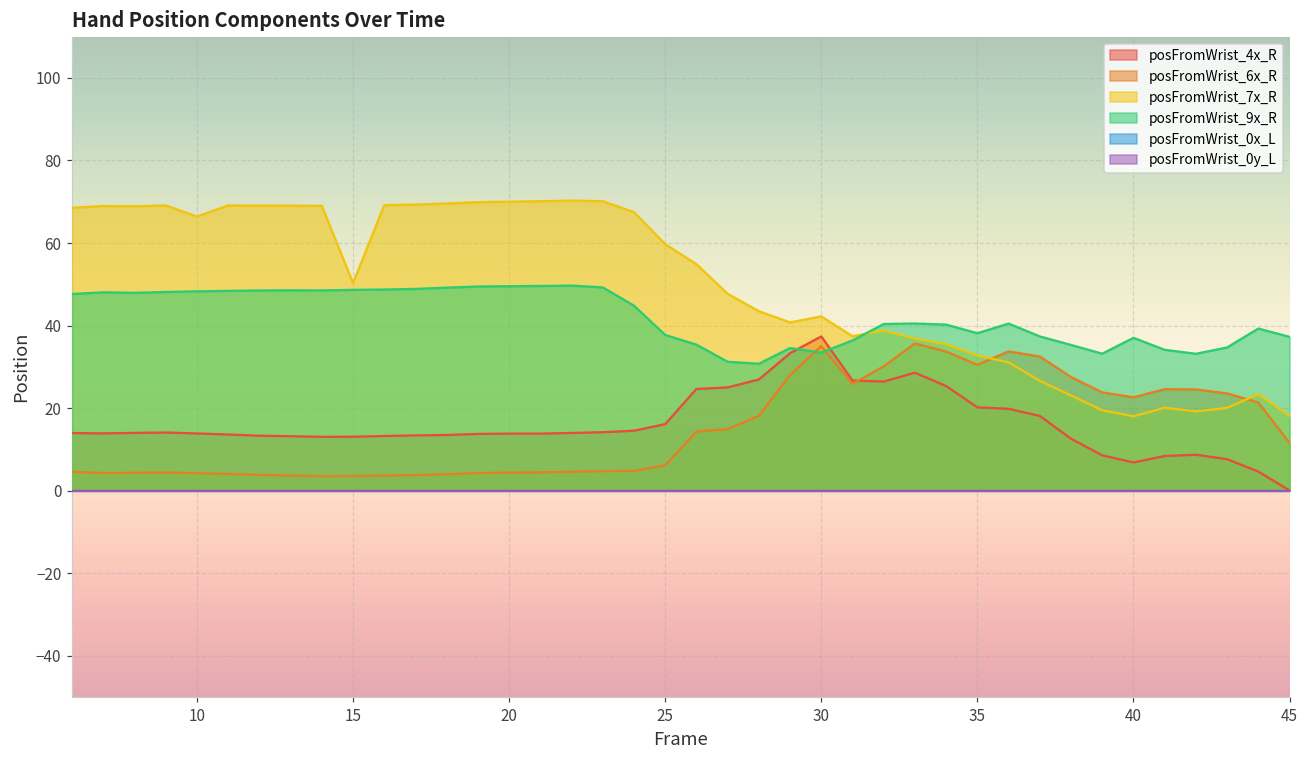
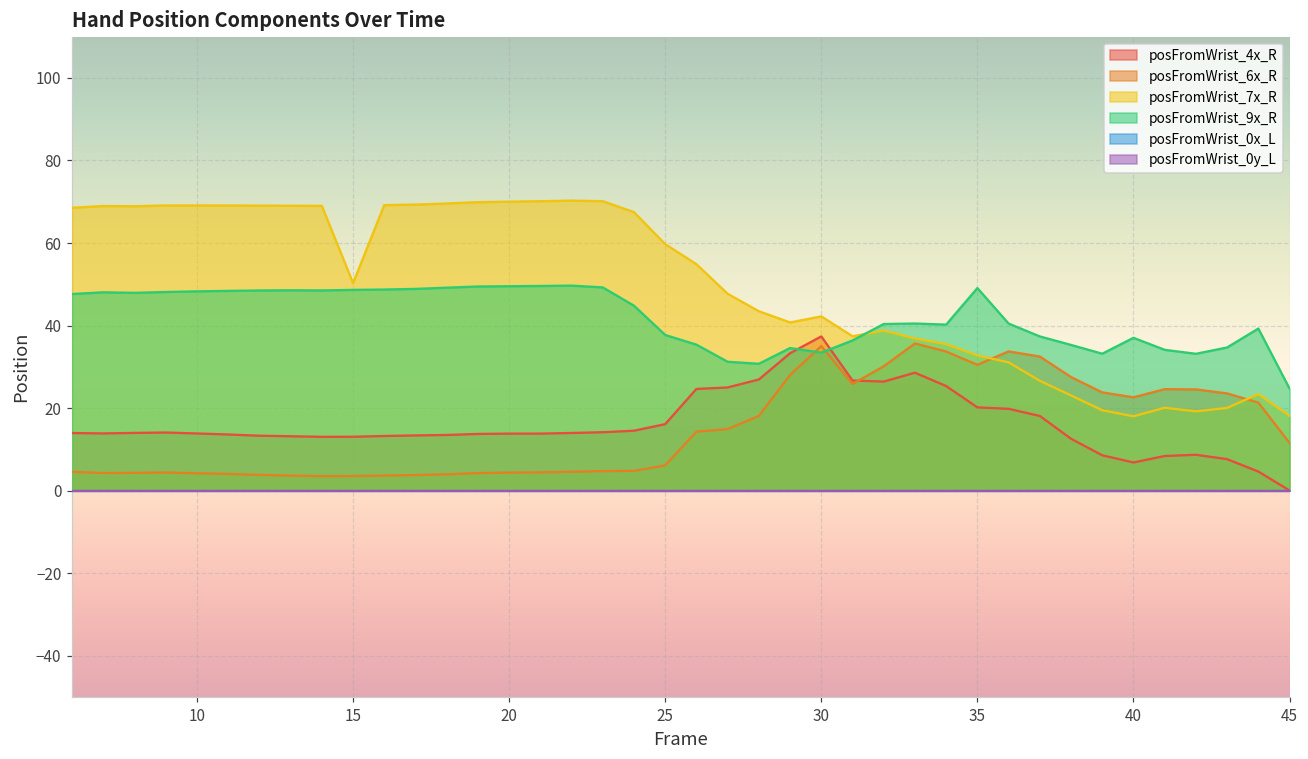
posFromWrist_7x_R, 10: 66 -> 69
posFromWrist_9x_R, 35: 38 -> 49
posFromWrist_9x_R, 45: 37 -> 25
